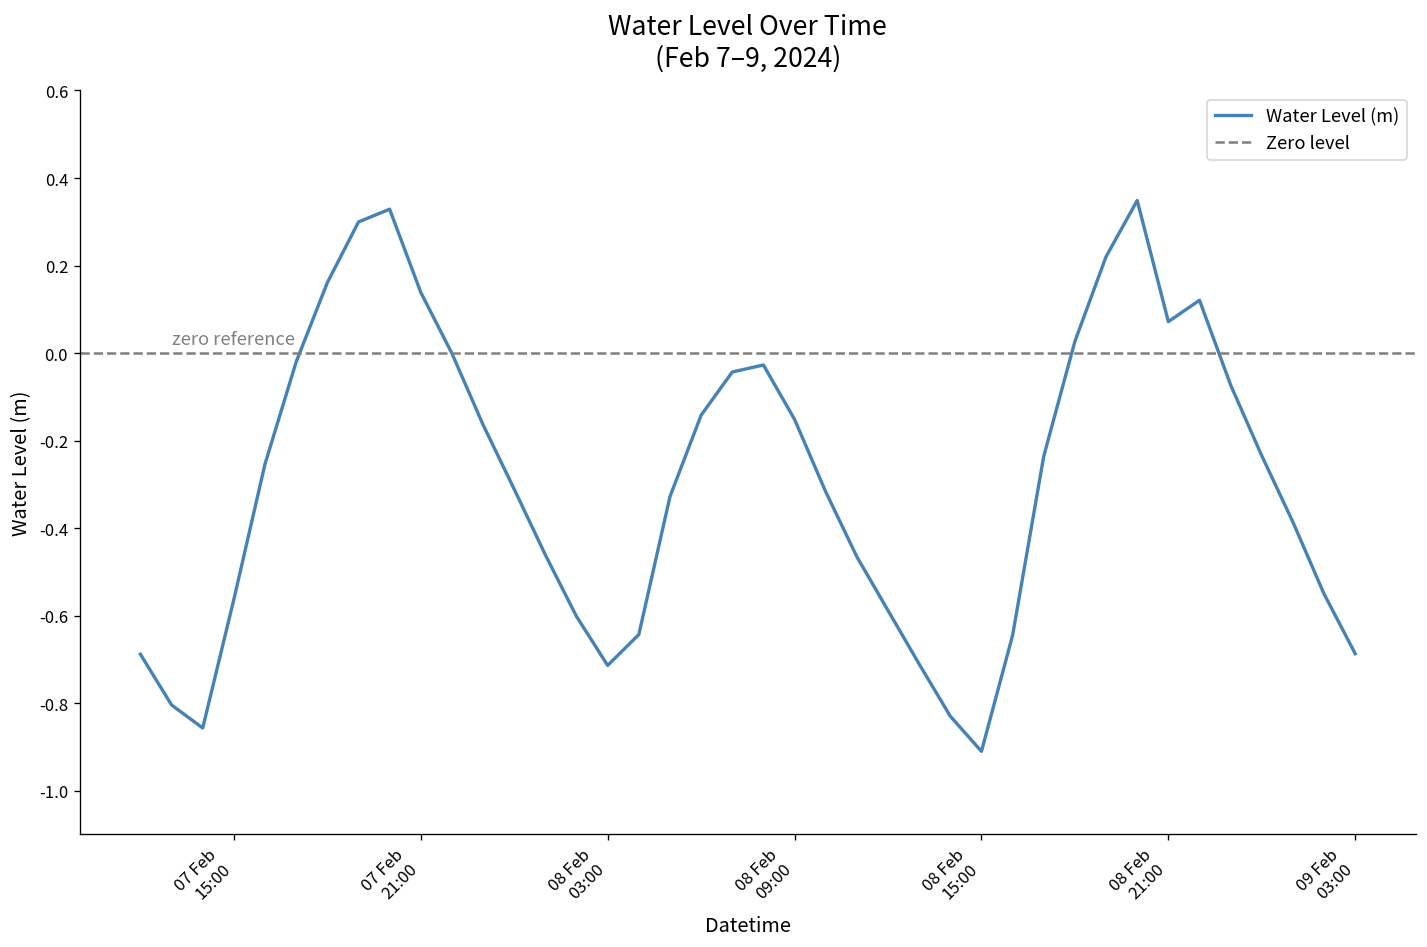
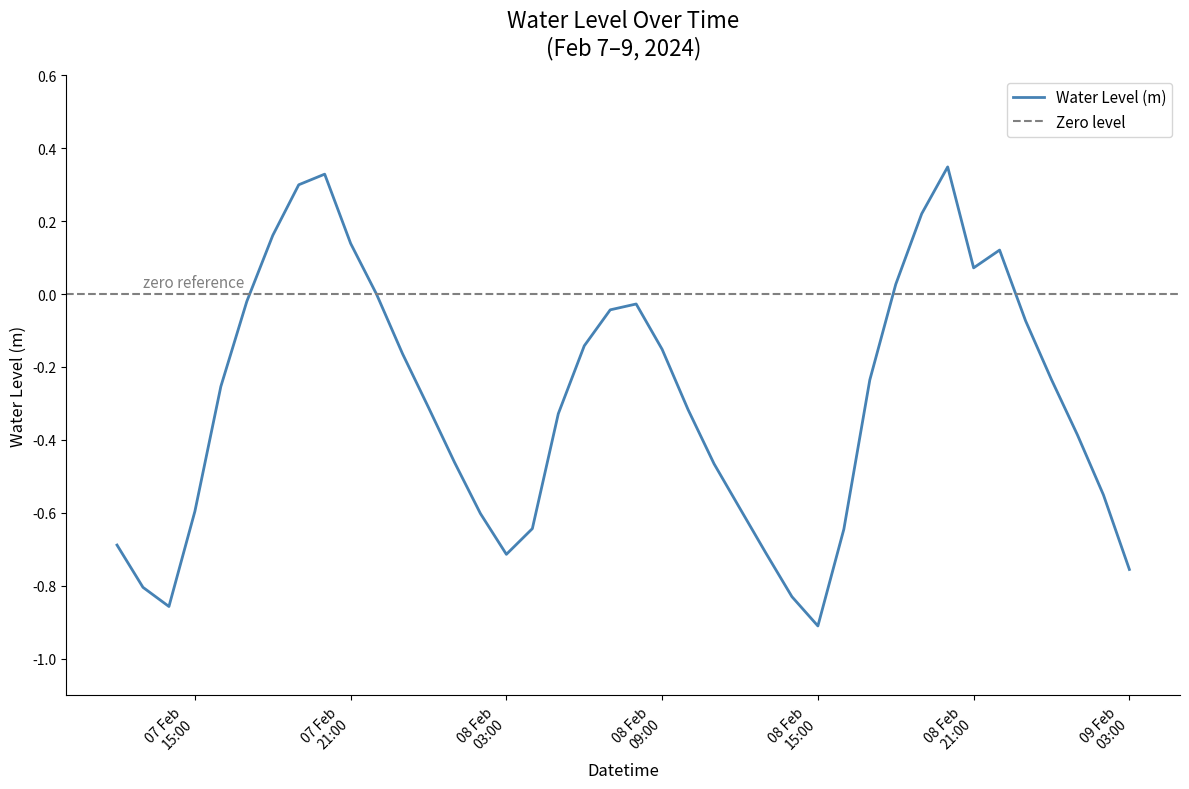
07 Feb 15:00: -0.56 -> -0.60
09 Feb 03:00: -0.69 -> -0.76
